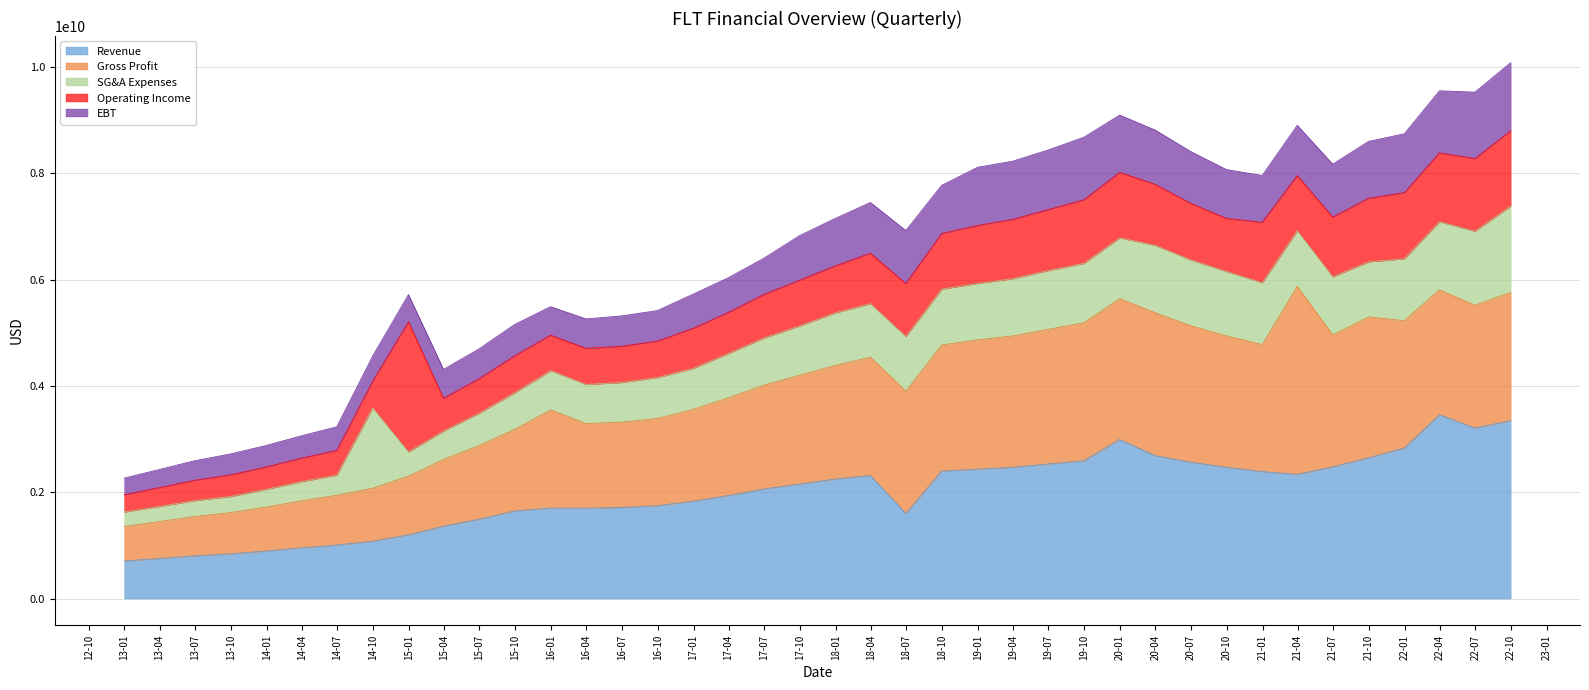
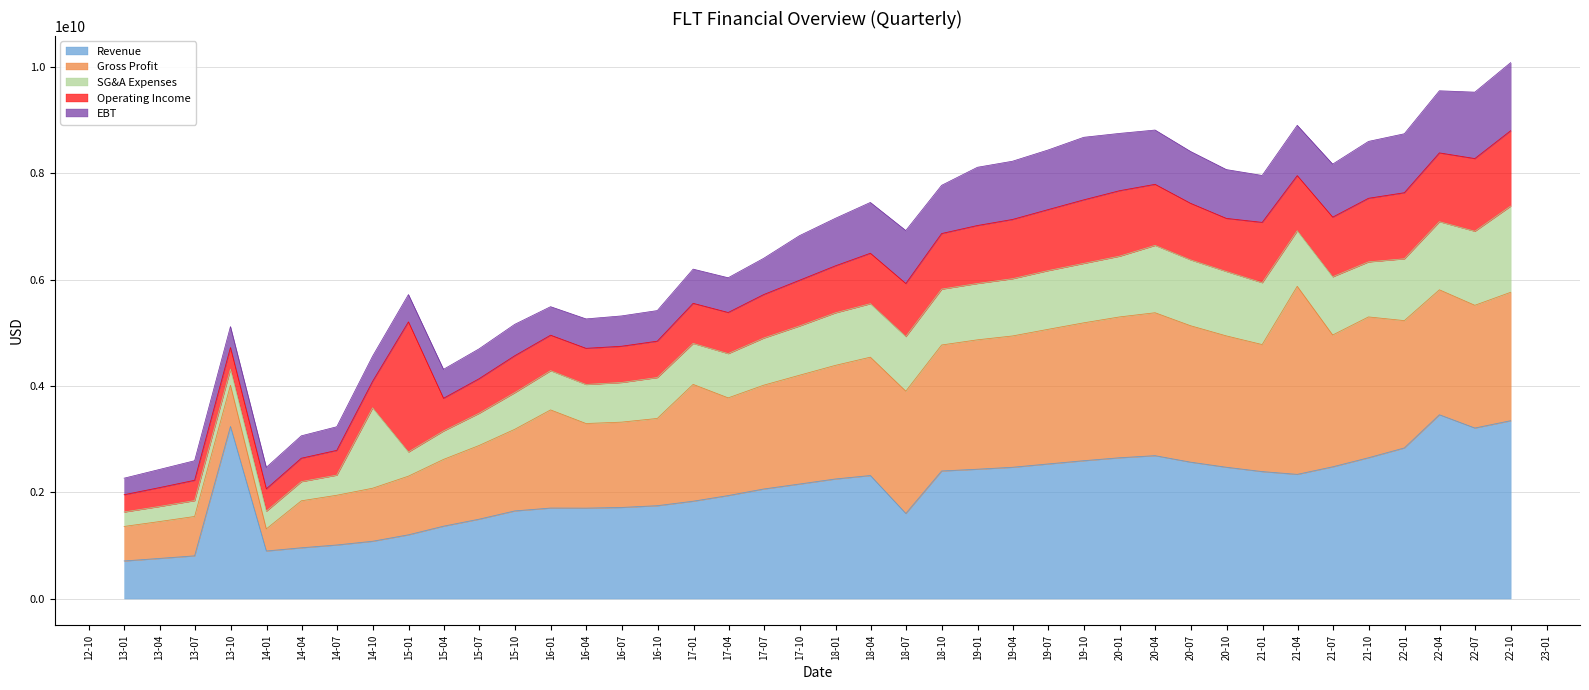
Revenue, 13-10: 800000000 -> 3200000000
Gross Profit, 14-01: 800000000 -> 400000000
Gross Profit, 17-01: 1700000000 -> 2200000000
Revenue, 20-01: 3000000000 -> 2600000000
